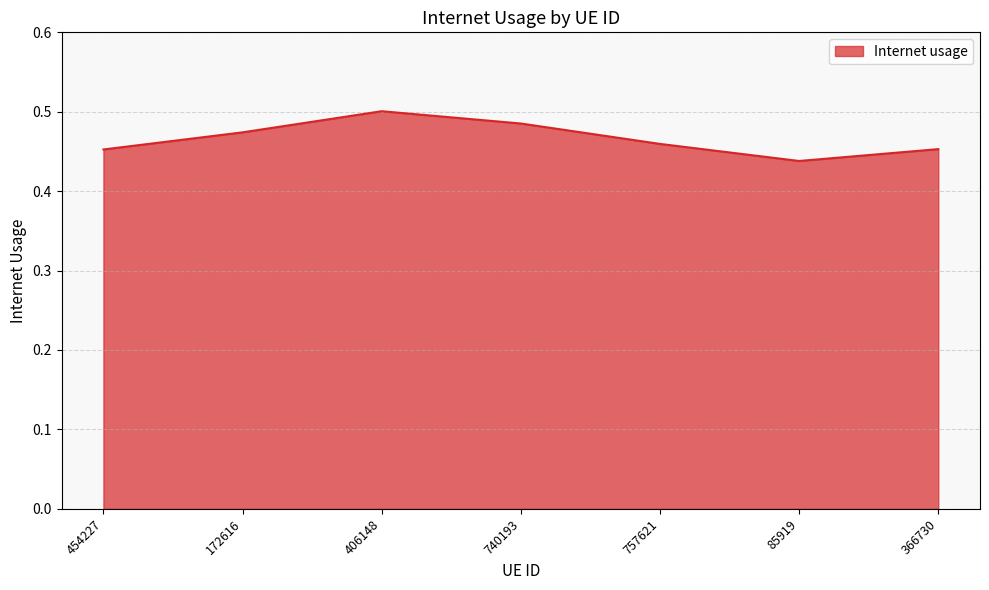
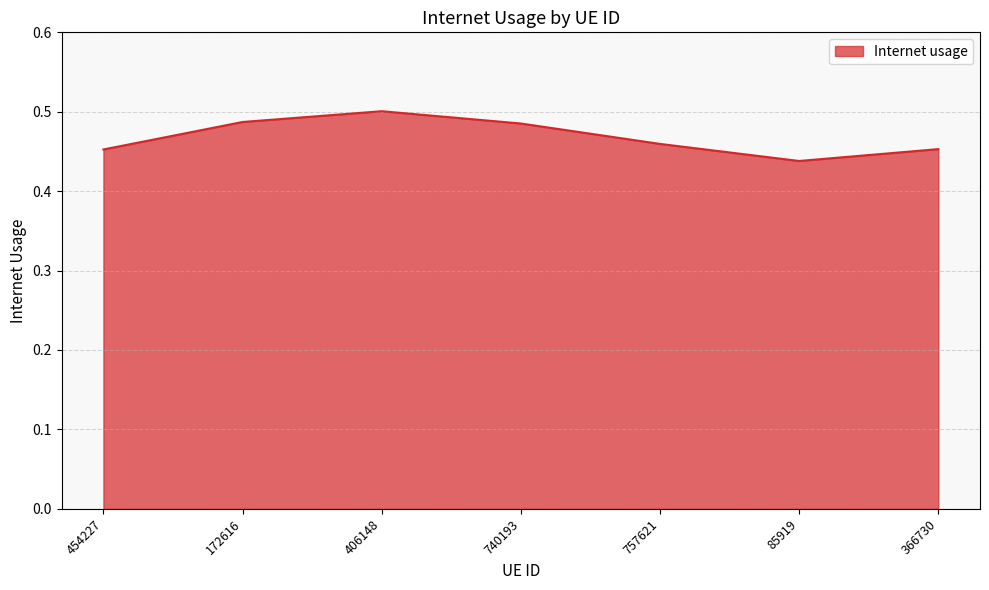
172616: 0.47 -> 0.49
